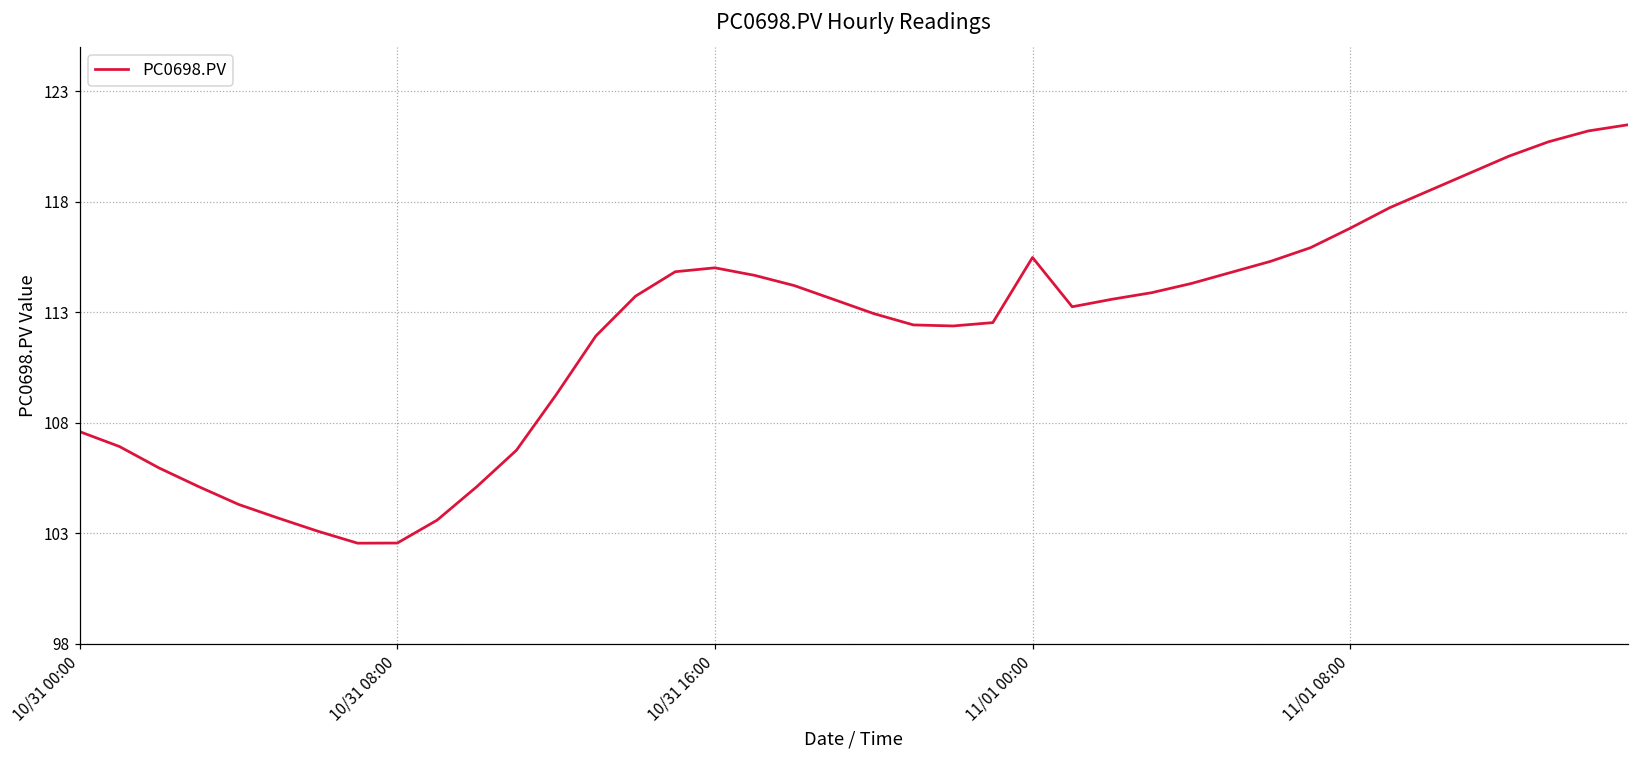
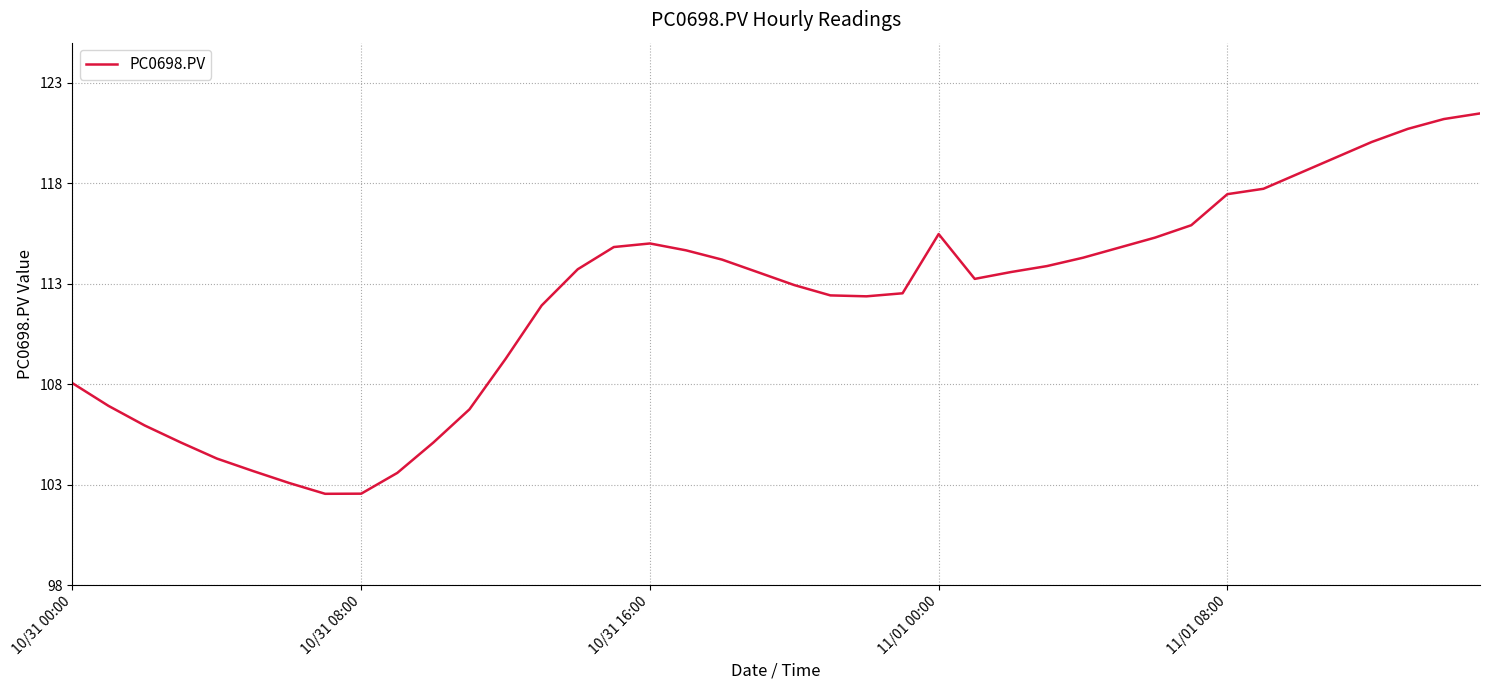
10/31 00:00: 107.6 -> 108.1
11/01 08:00: 116.8 -> 117.5
